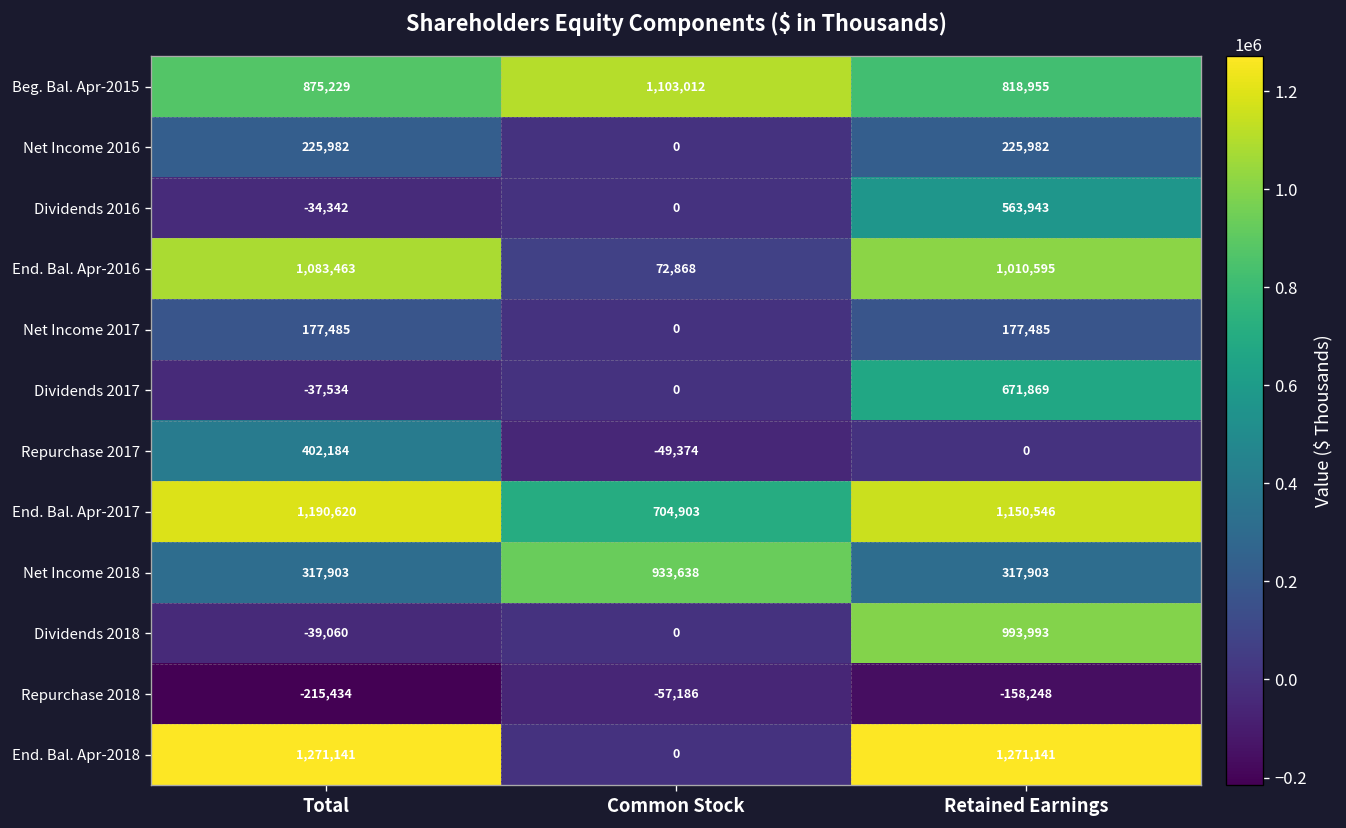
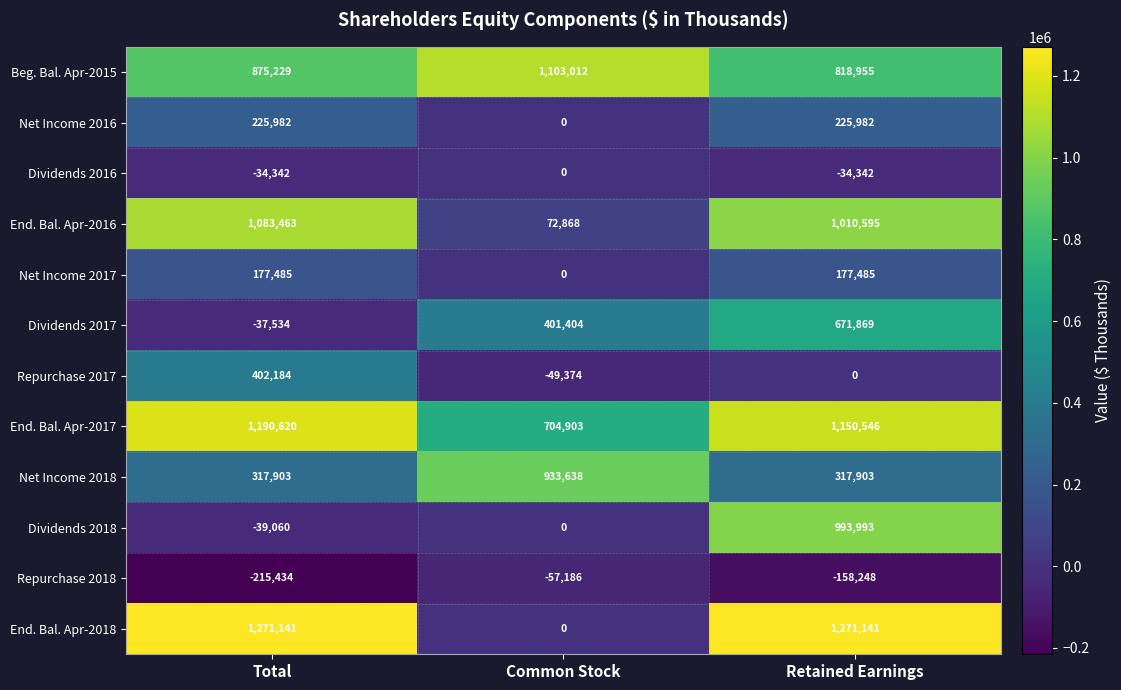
Dividends 2016, Retained Earnings: 563,943 -> -34,342
Dividends 2017, Common Stock: 0 -> 401,404
